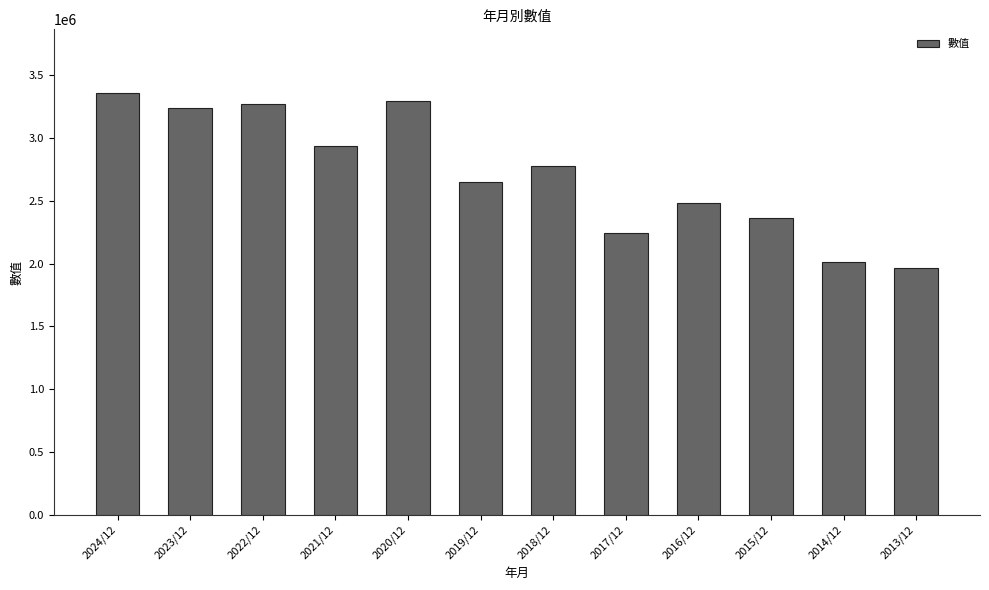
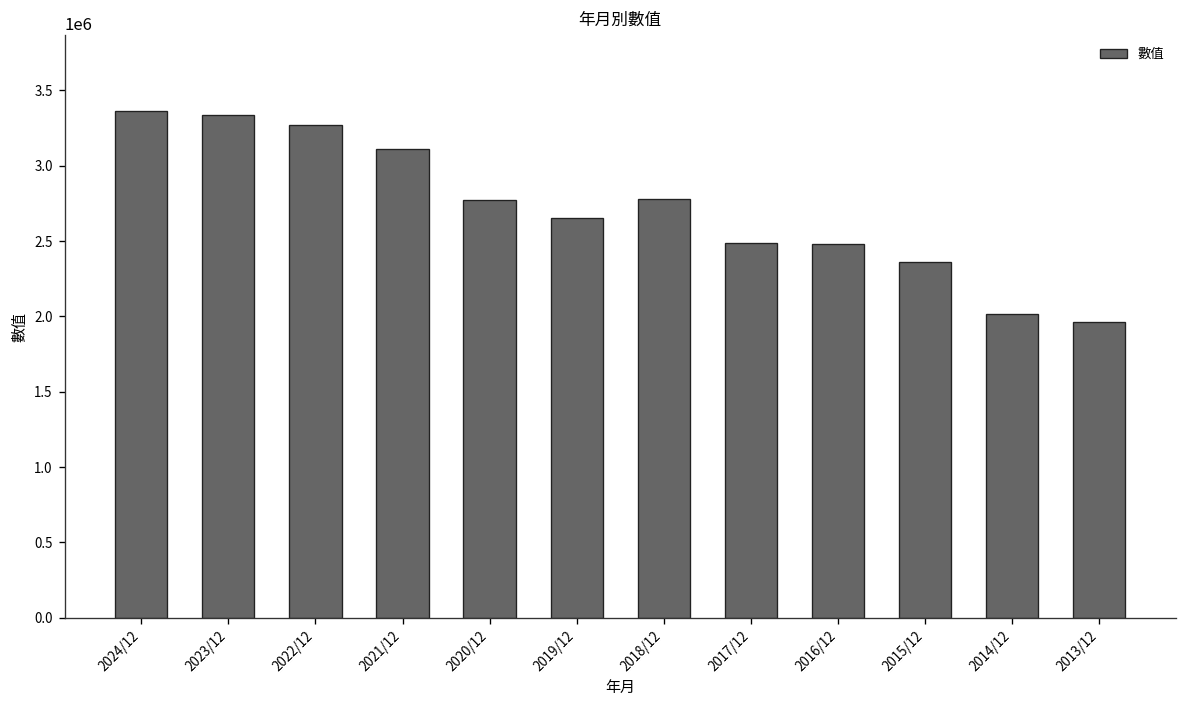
2023/12: 3240000 -> 3340000
2021/12: 2940000 -> 3110000
2020/12: 3290000 -> 2770000
2017/12: 2240000 -> 2490000
